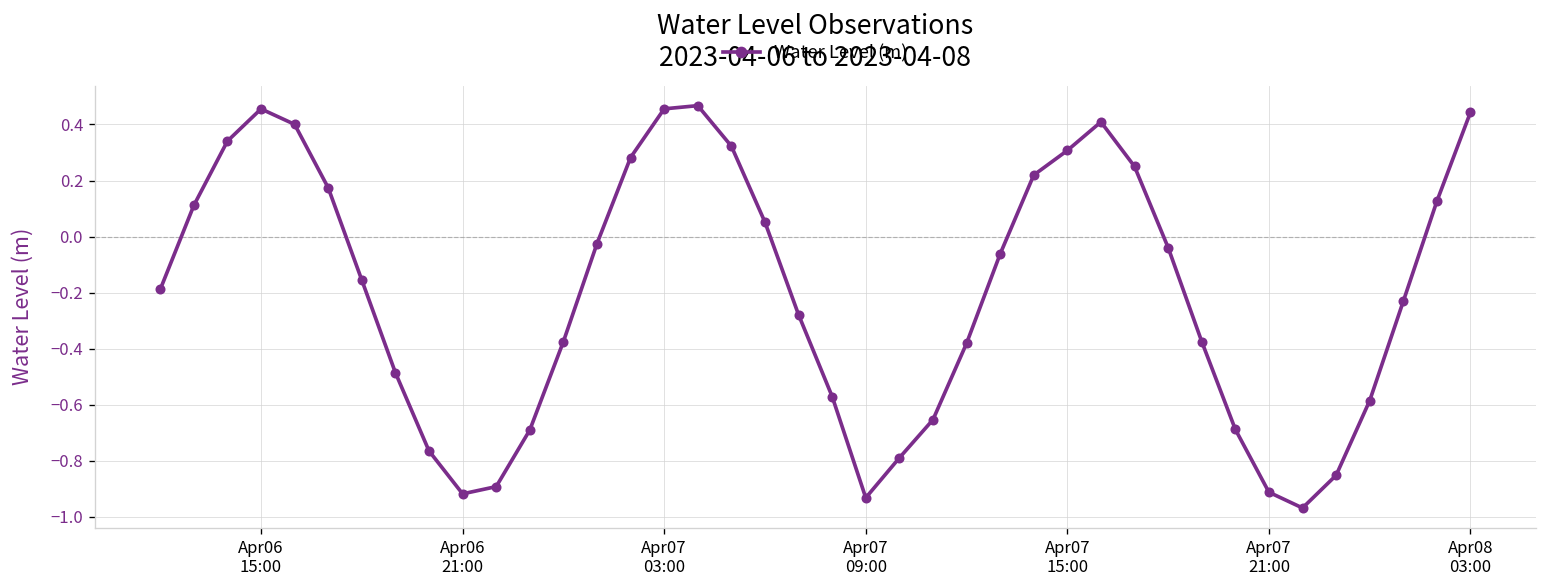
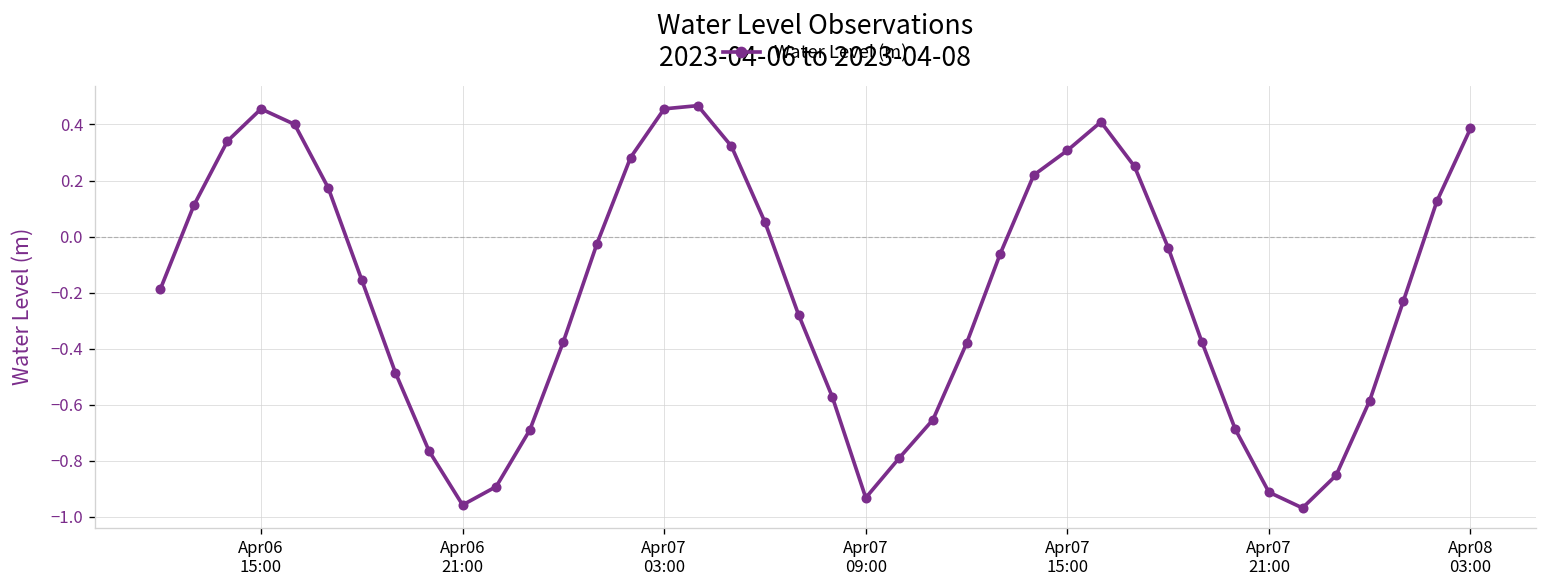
Apr06 21:00: -0.92 -> -0.96
Apr08 03:00: 0.44 -> 0.39
